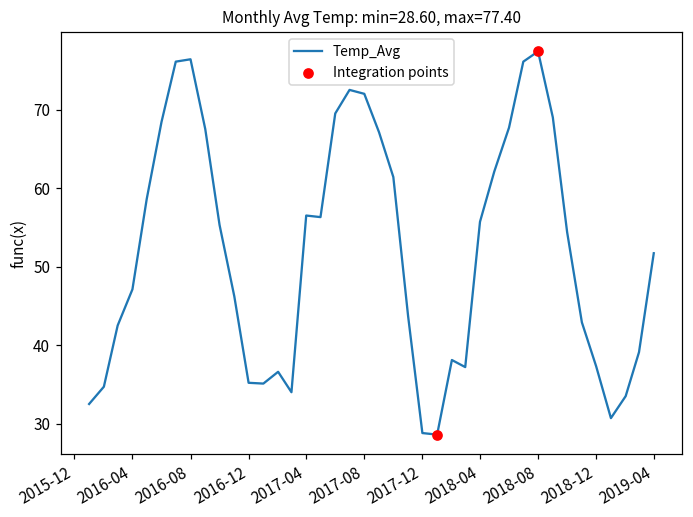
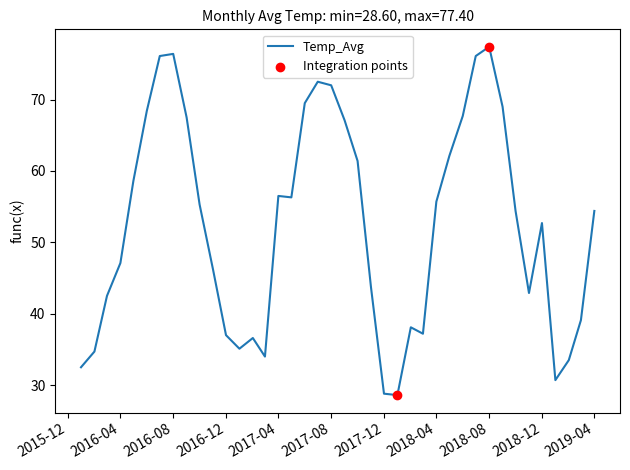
Temp_Avg, 2016-12: 35 -> 37
Temp_Avg, 2018-12: 37 -> 53
Temp_Avg, 2019-04: 52 -> 54
